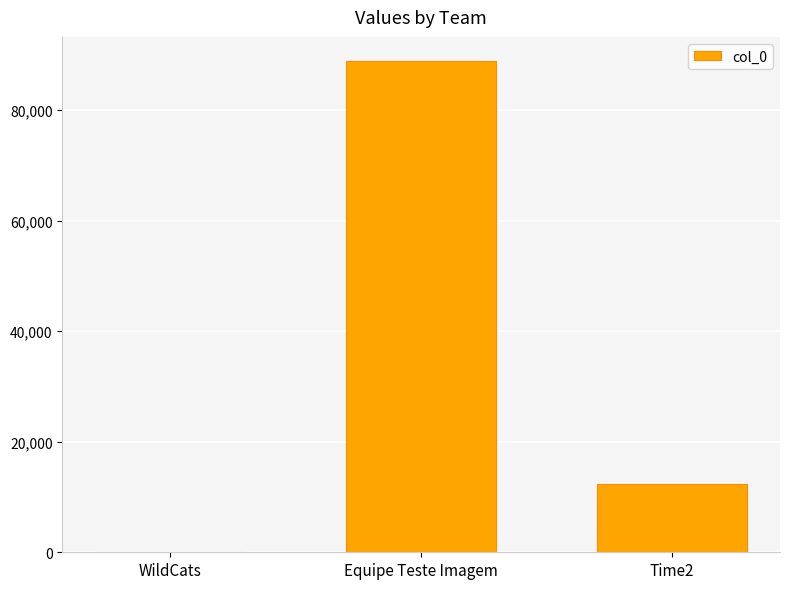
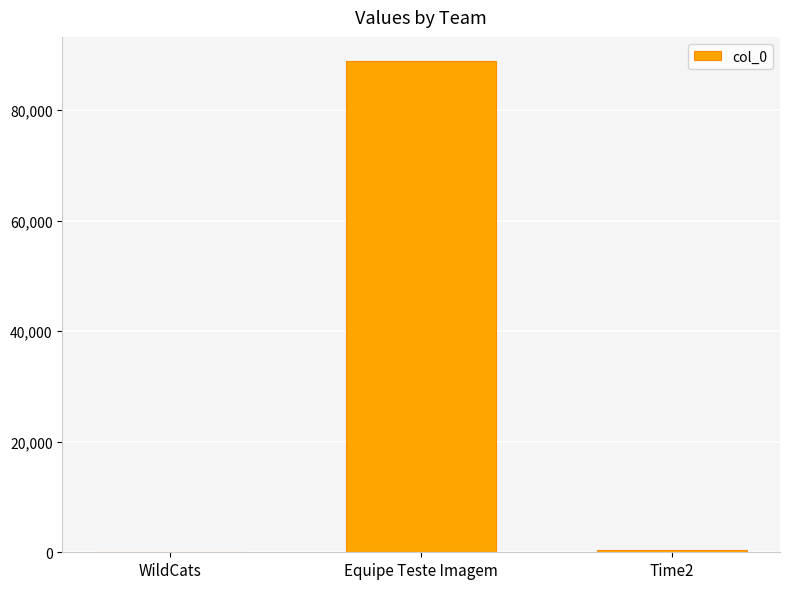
Time2: 12,000 -> 0
